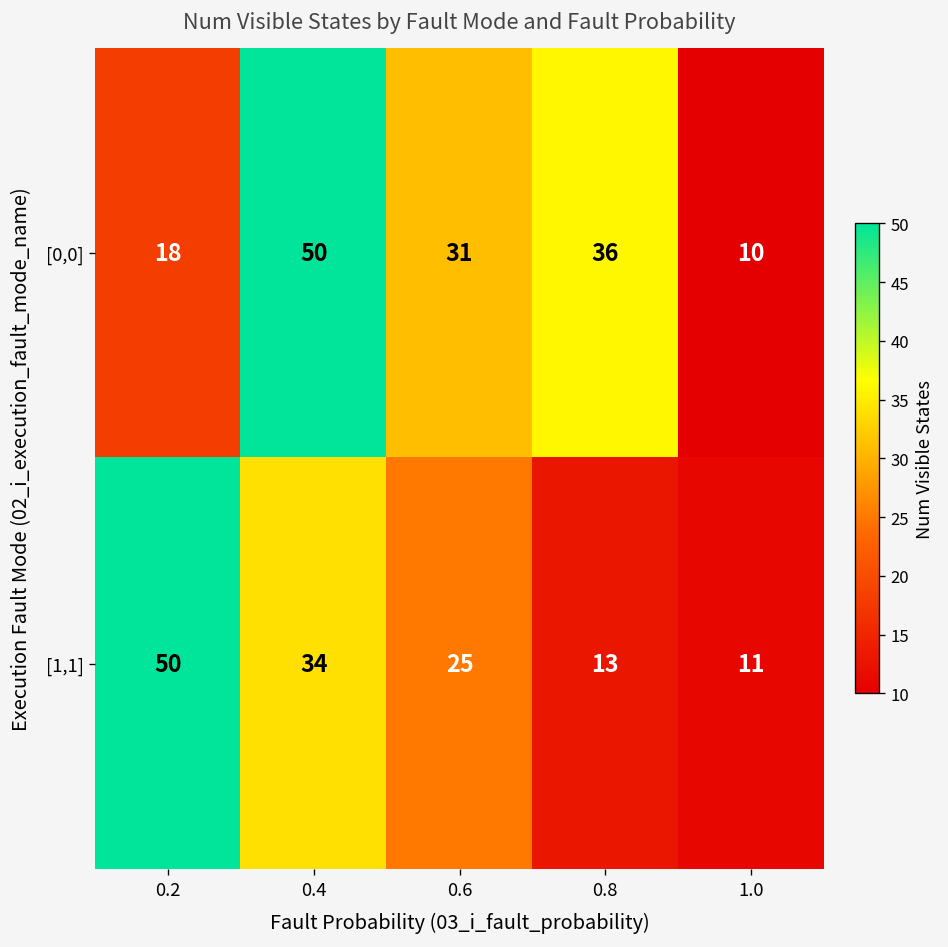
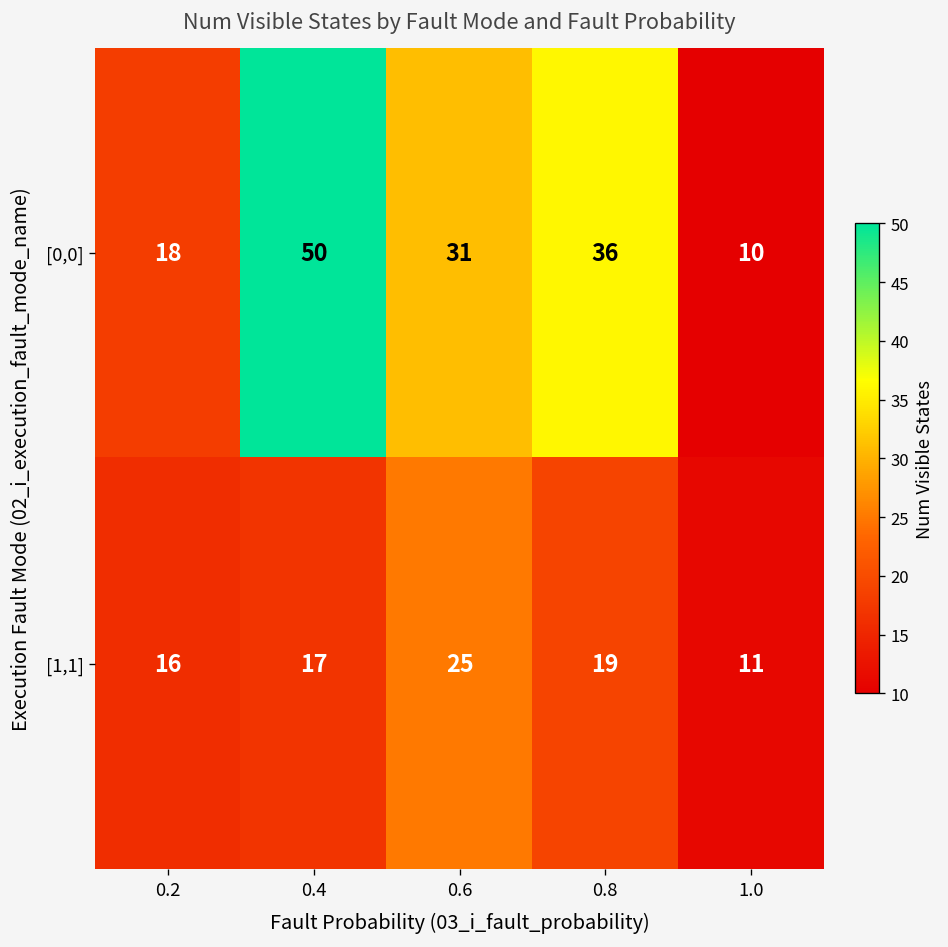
[1,1], 0.2: 50 -> 16
[1,1], 0.4: 34 -> 17
[1,1], 0.8: 13 -> 19
